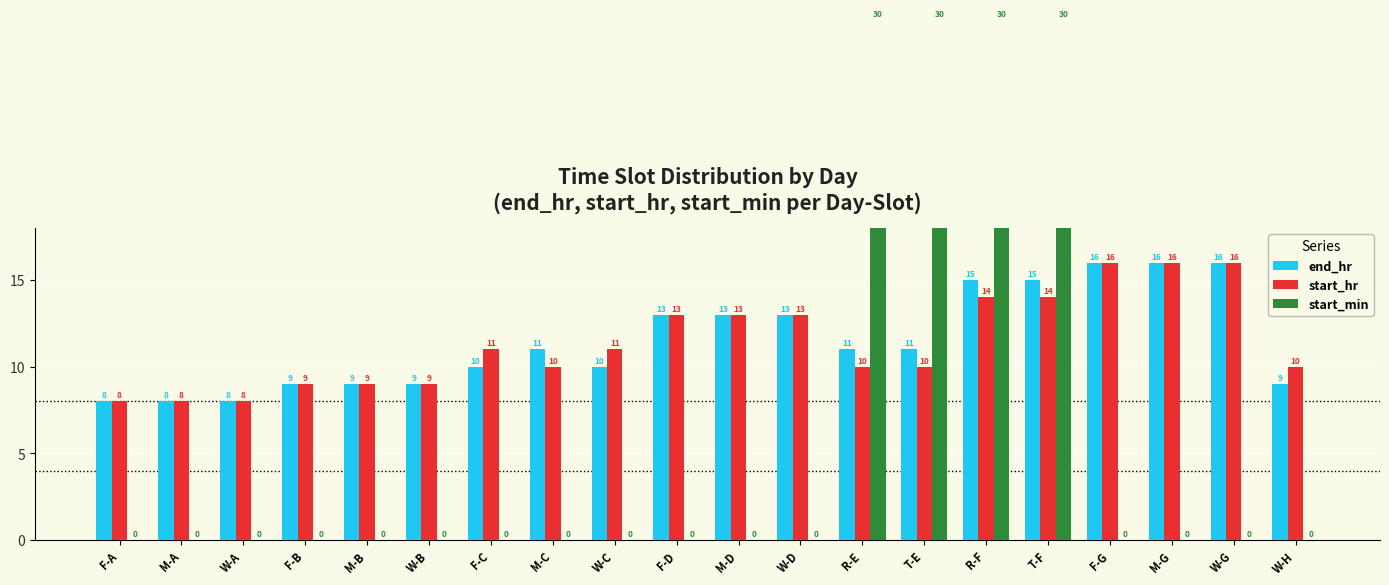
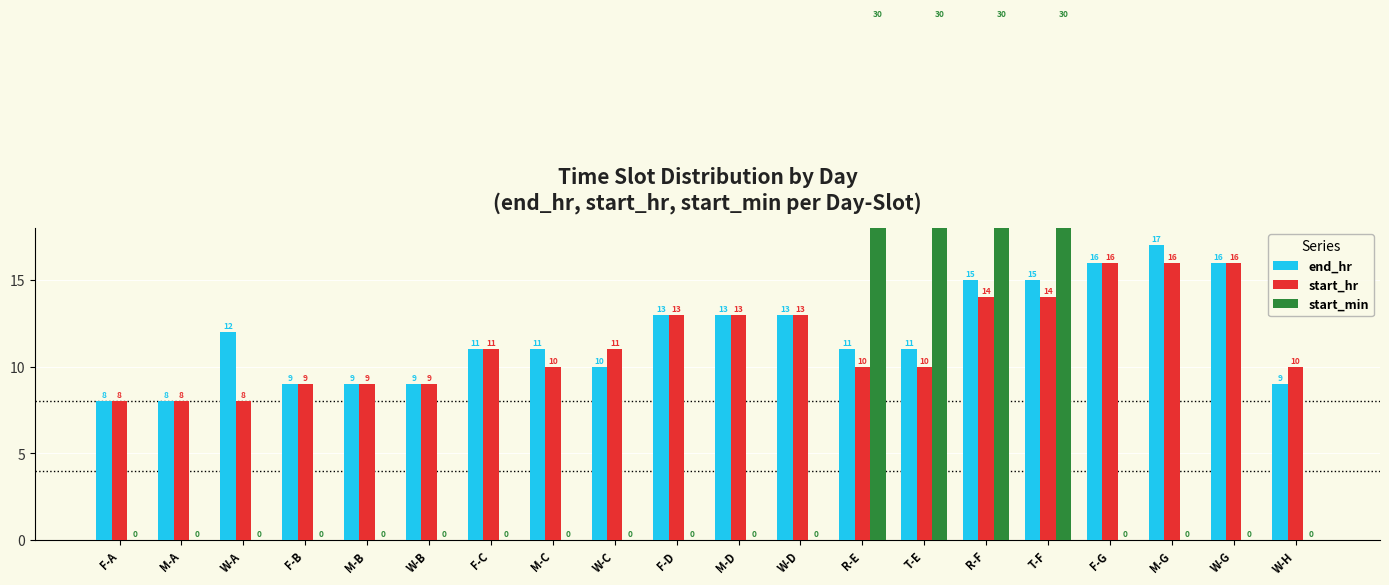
end_hr, W-A: 8 -> 12
end_hr, F-C: 10 -> 11
end_hr, M-G: 16 -> 17
